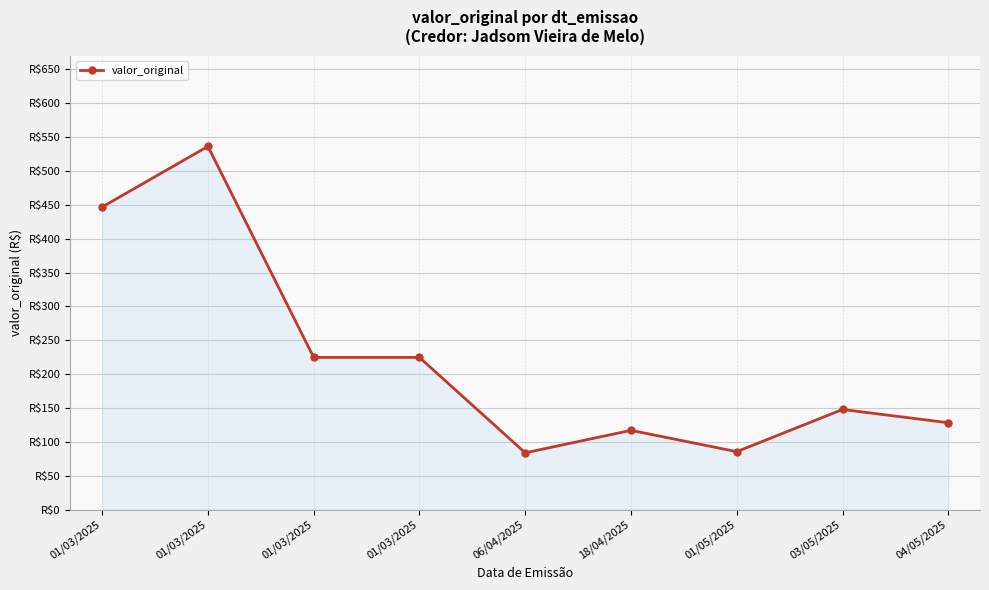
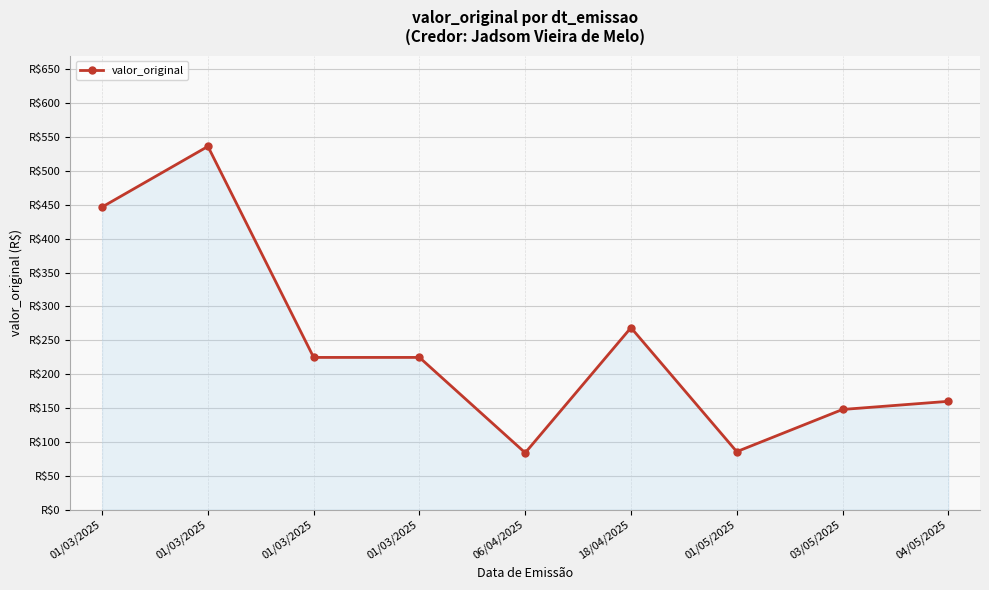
18/04/2025: R$120 -> R$270
04/05/2025: R$130 -> R$160
